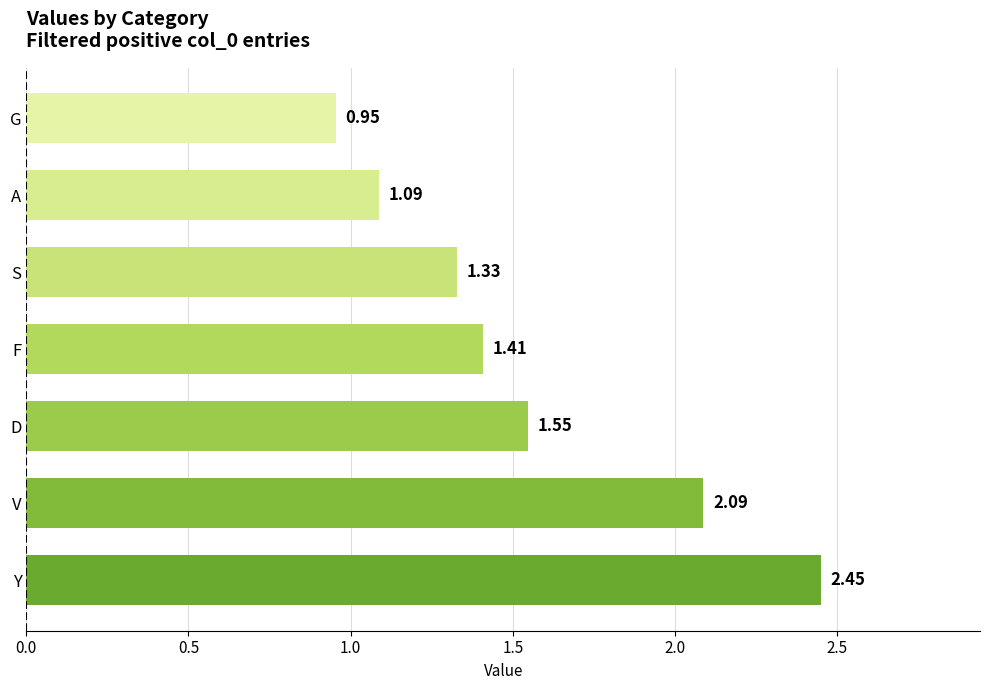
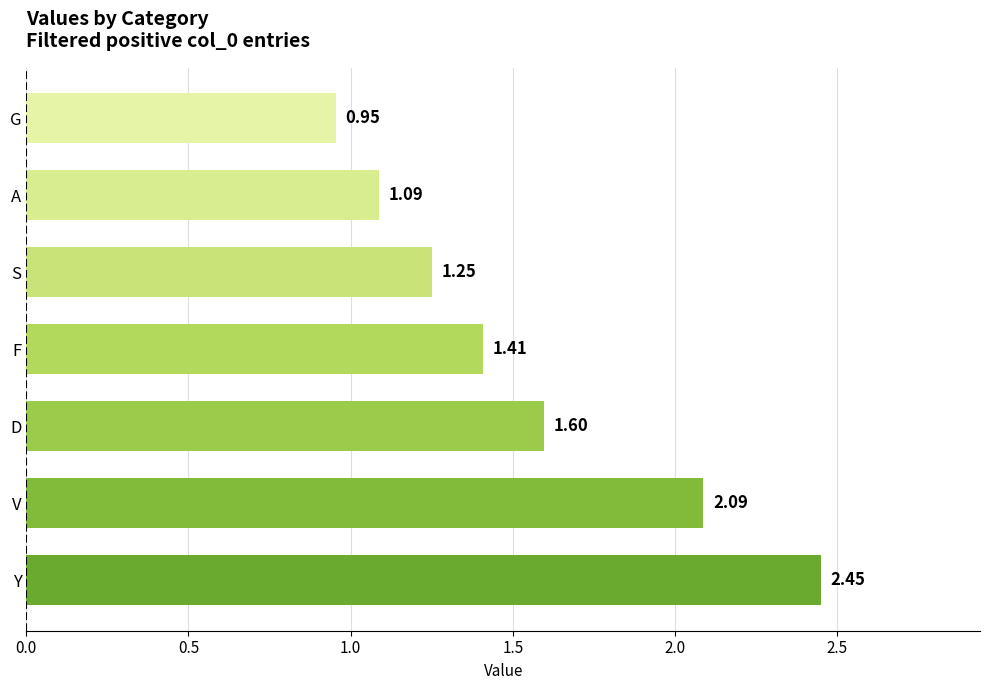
S: 1.33 -> 1.25
D: 1.55 -> 1.60
